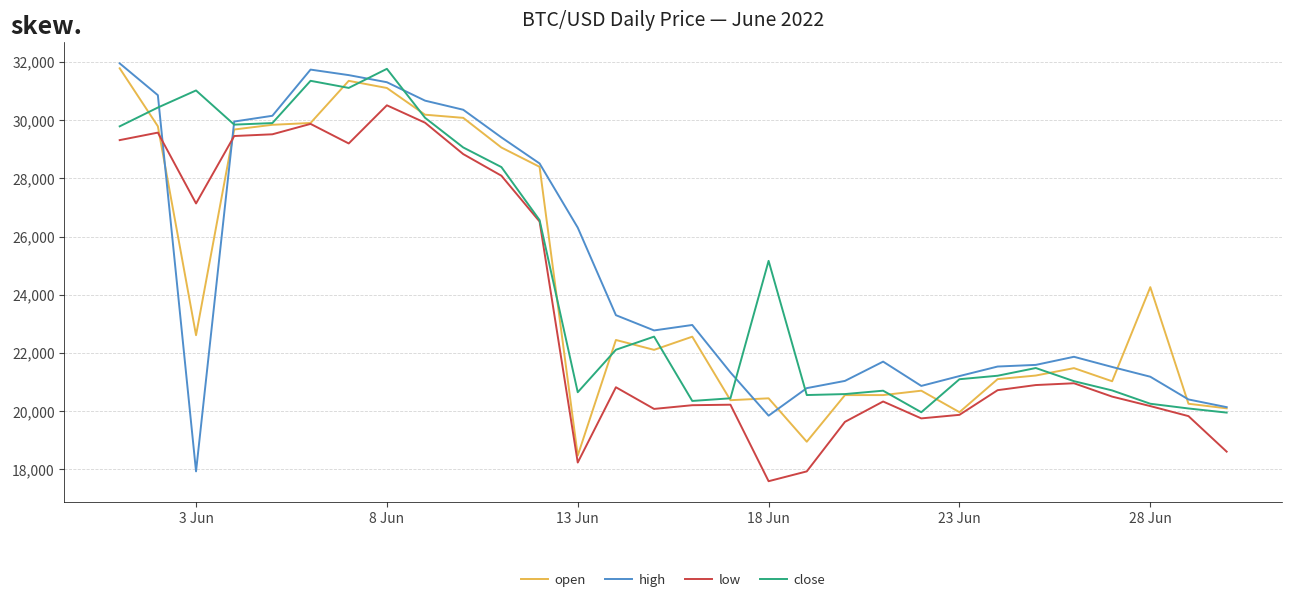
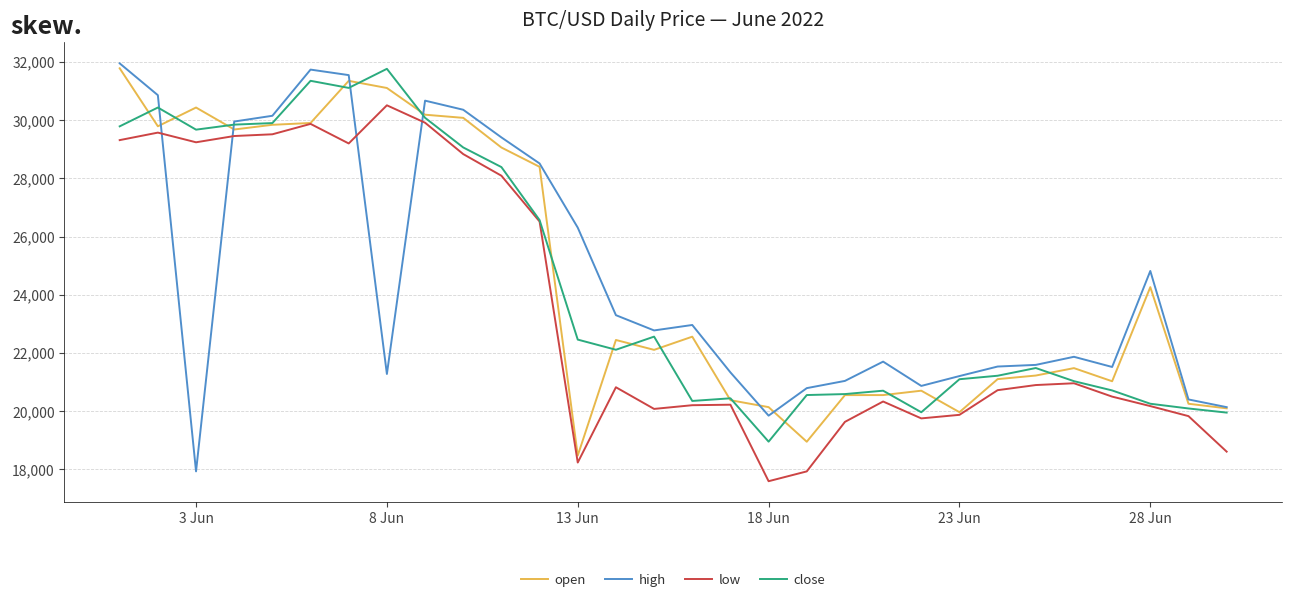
open, 3 Jun: 22,600 -> 30,400
low, 3 Jun: 27,100 -> 29,200
close, 3 Jun: 31,000 -> 29,700
high, 8 Jun: 31,300 -> 21,300
close, 13 Jun: 20,600 -> 22,500
open, 18 Jun: 20,400 -> 20,100
close, 18 Jun: 25,200 -> 19,000
high, 28 Jun: 21,200 -> 24,800
